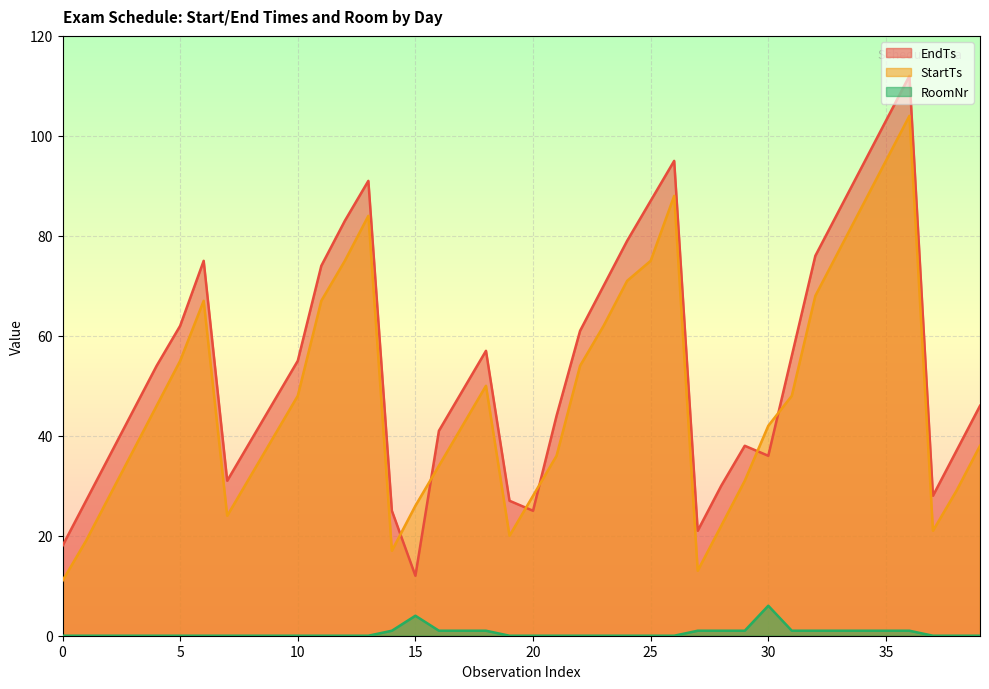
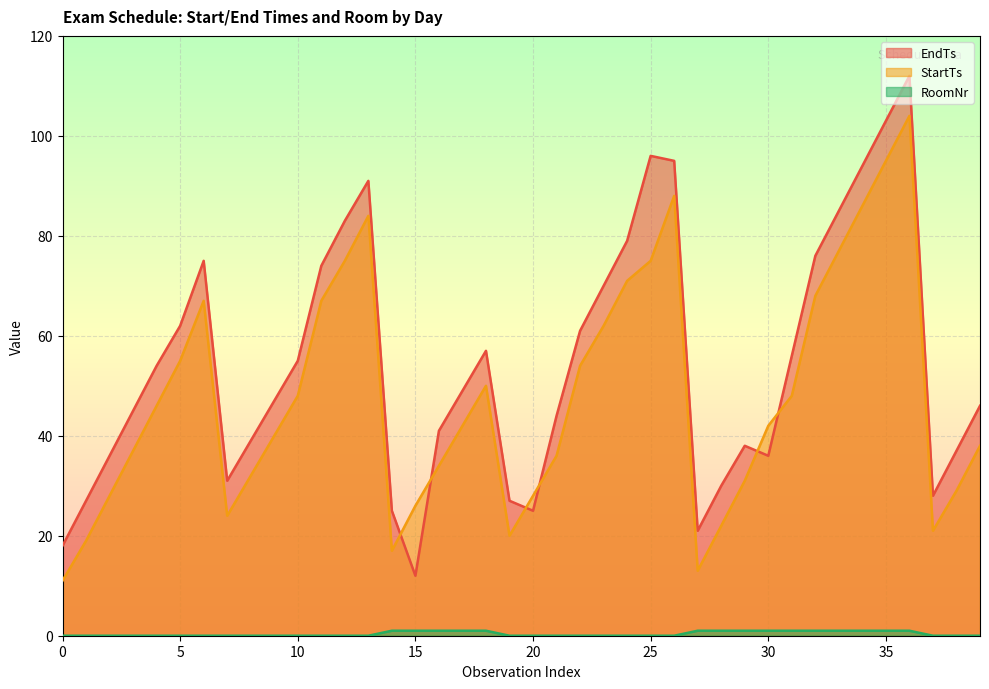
RoomNr, 15: 4 -> 1
EndTs, 25: 87 -> 96
RoomNr, 30: 6 -> 1
